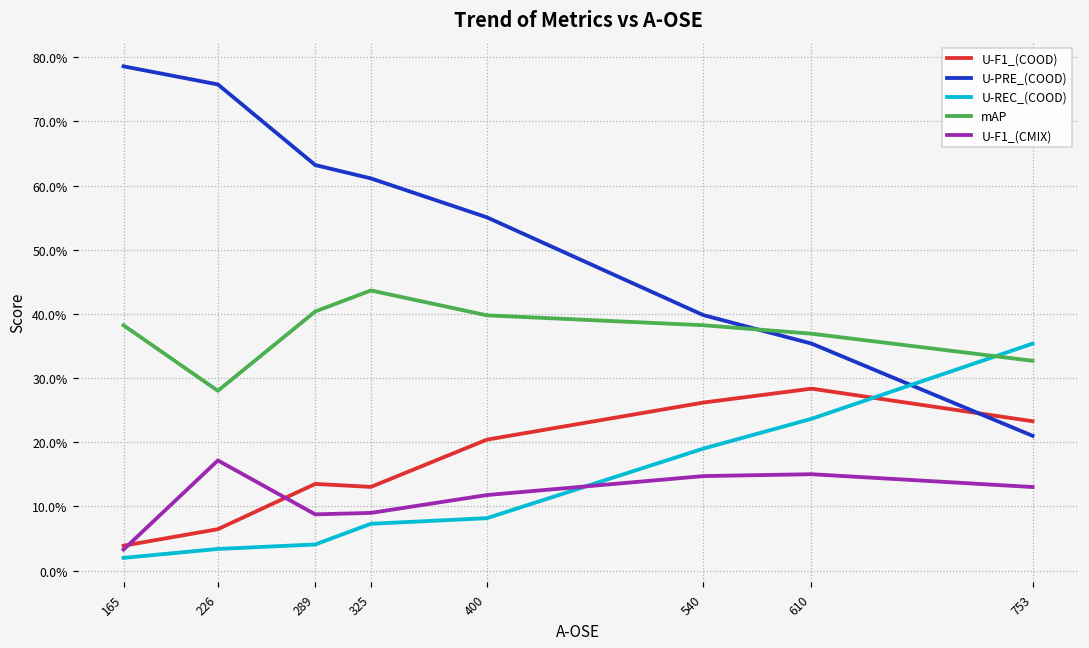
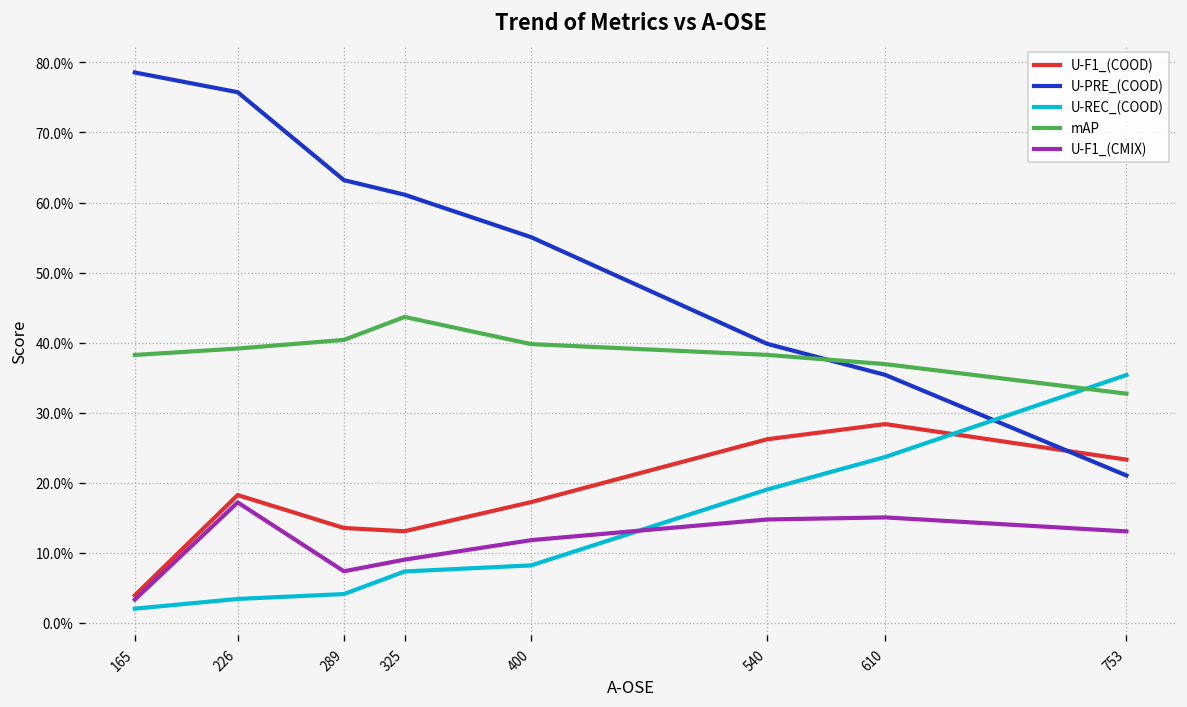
U-F1_(COOD), 226: 6% -> 18%
mAP, 226: 28% -> 39%
U-F1_(CMIX), 289: 9% -> 7%
U-F1_(COOD), 400: 20% -> 17%
